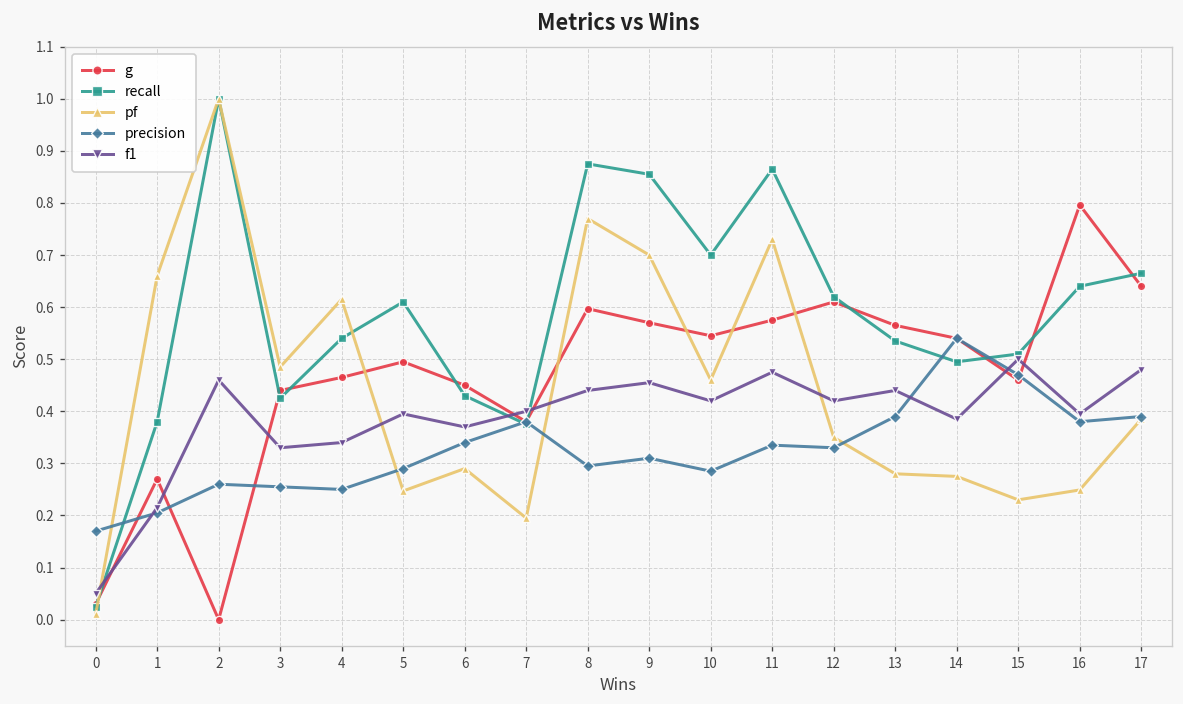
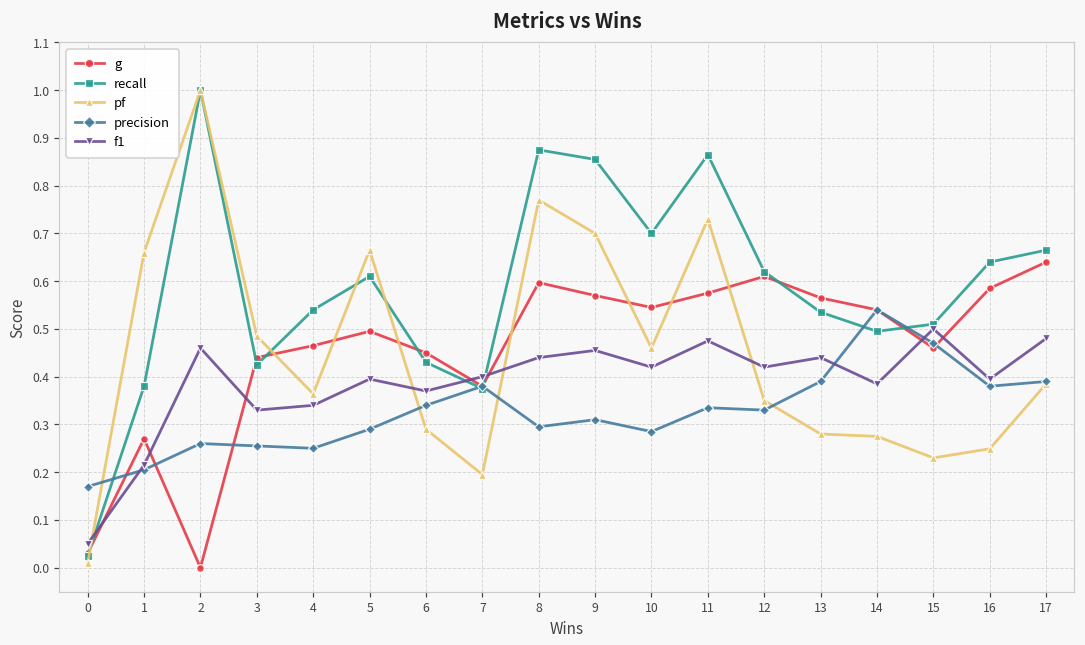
pf, 4: 0.62 -> 0.36
pf, 5: 0.25 -> 0.67
g, 16: 0.80 -> 0.59
